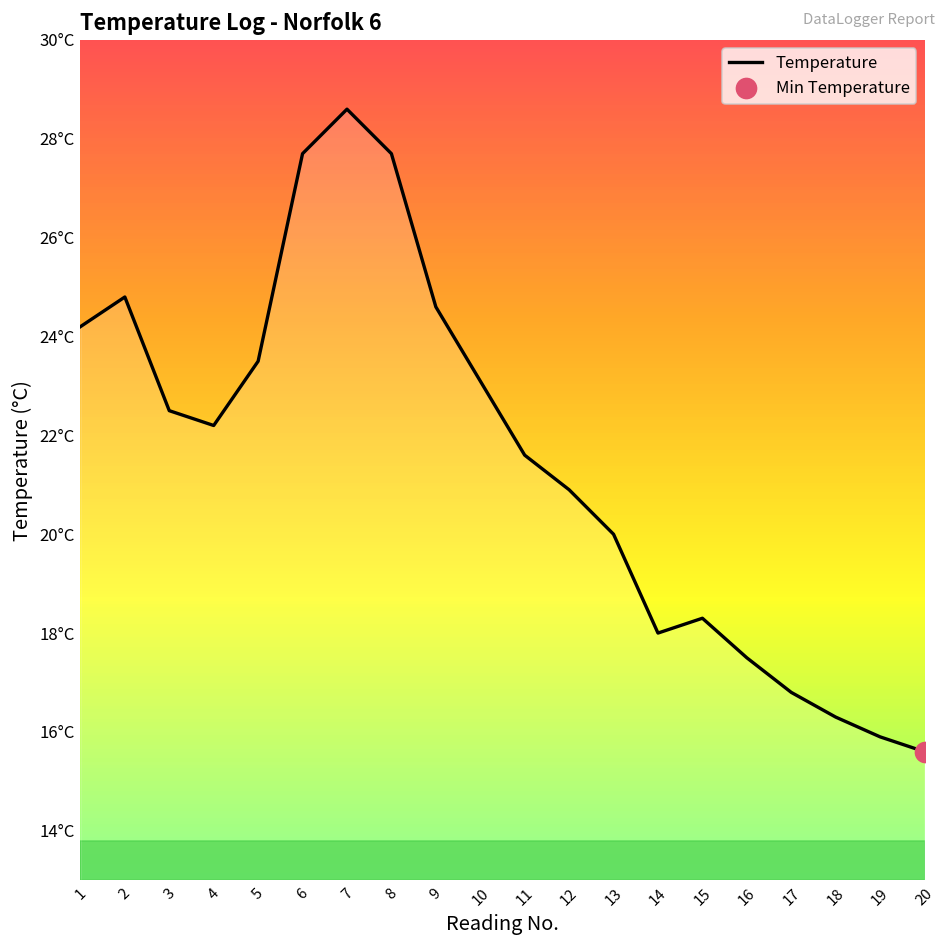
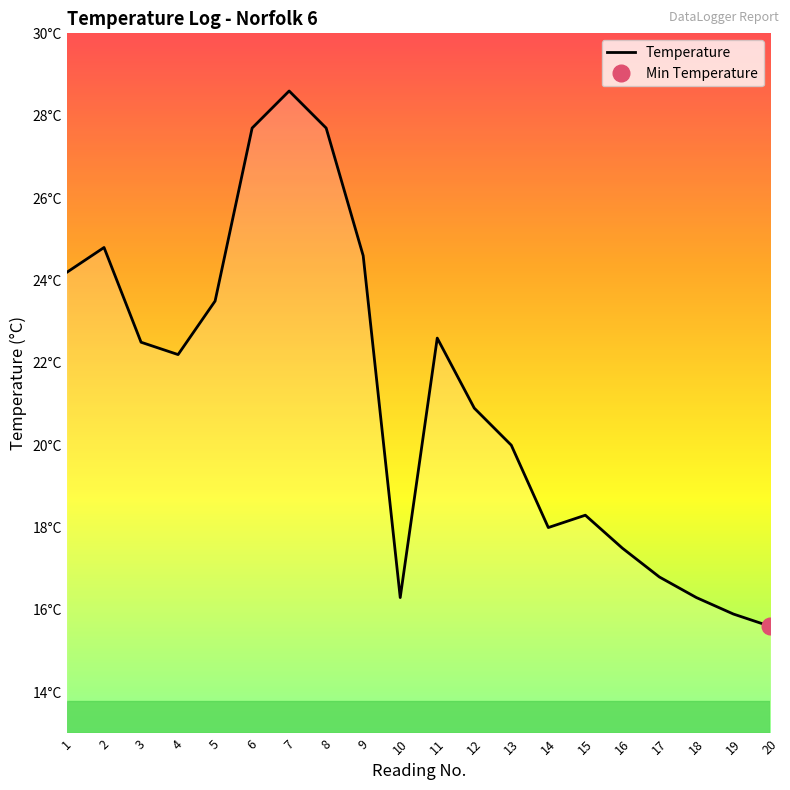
Temperature, 10: 23.1°C -> 16.3°C
Temperature, 11: 21.6°C -> 22.6°C
